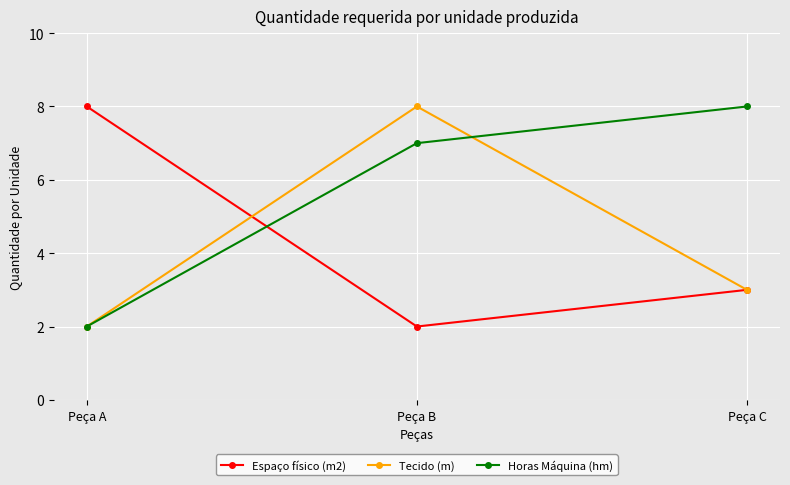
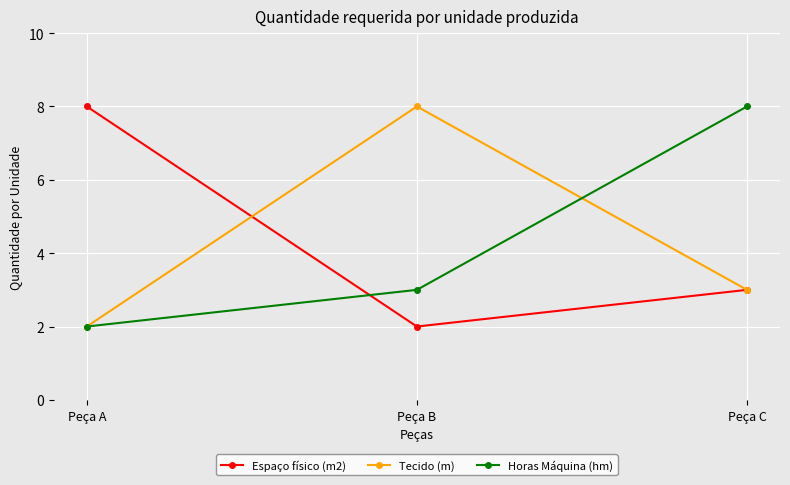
Horas Máquina (hm), Peça B: 7 -> 3
